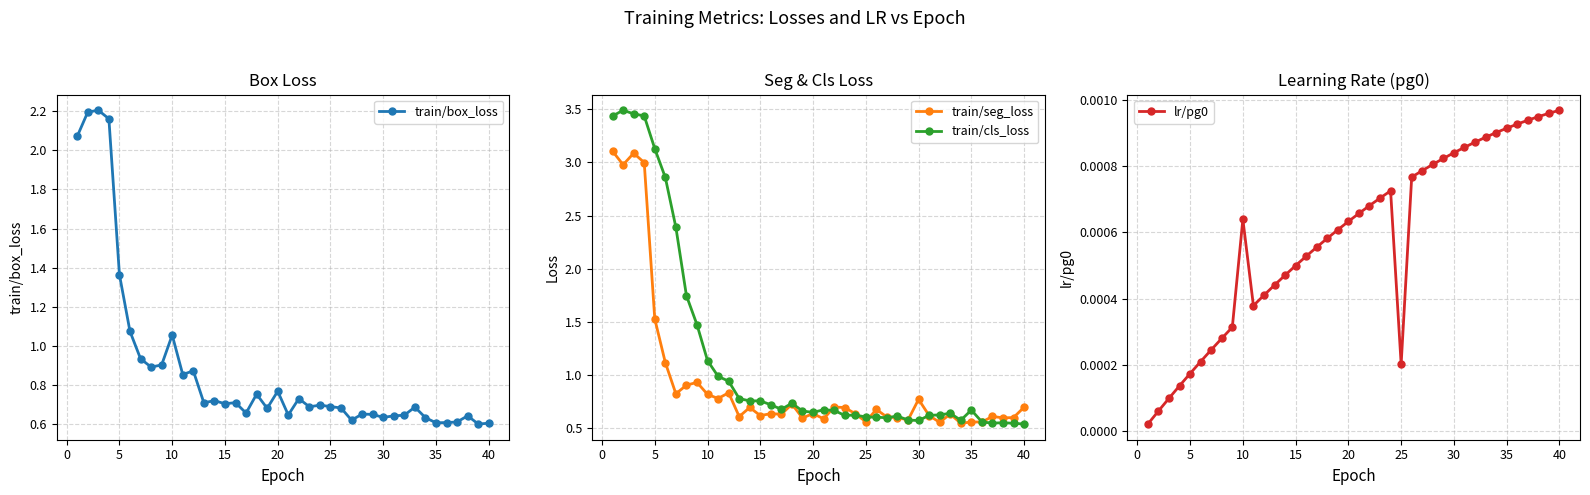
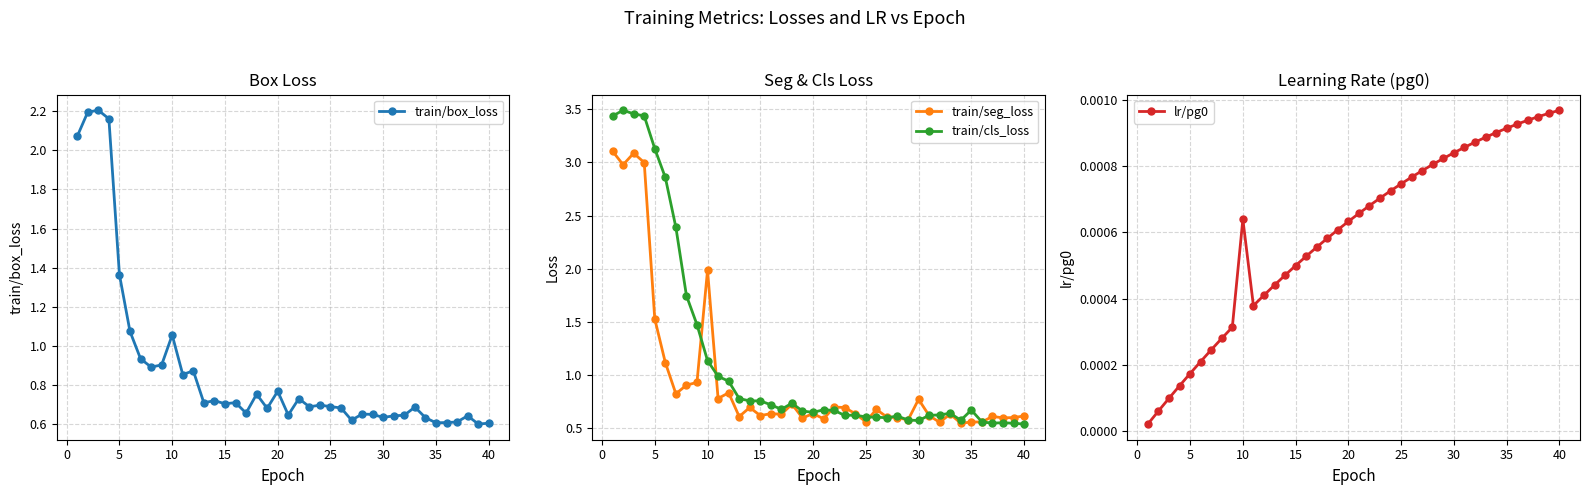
Seg & Cls Loss, train/seg_loss, 10: 0.82 -> 1.99
Seg & Cls Loss, train/seg_loss, 40: 0.70 -> 0.62
Learning Rate (pg0), 25: 0.00020 -> 0.00075
